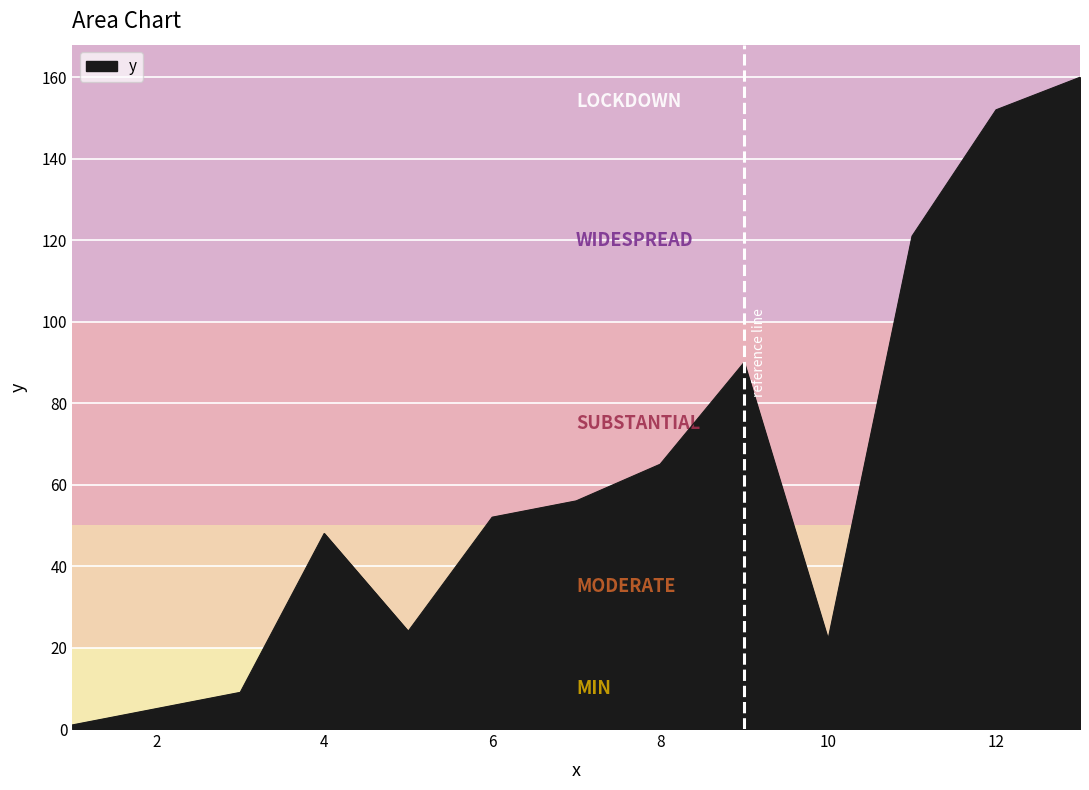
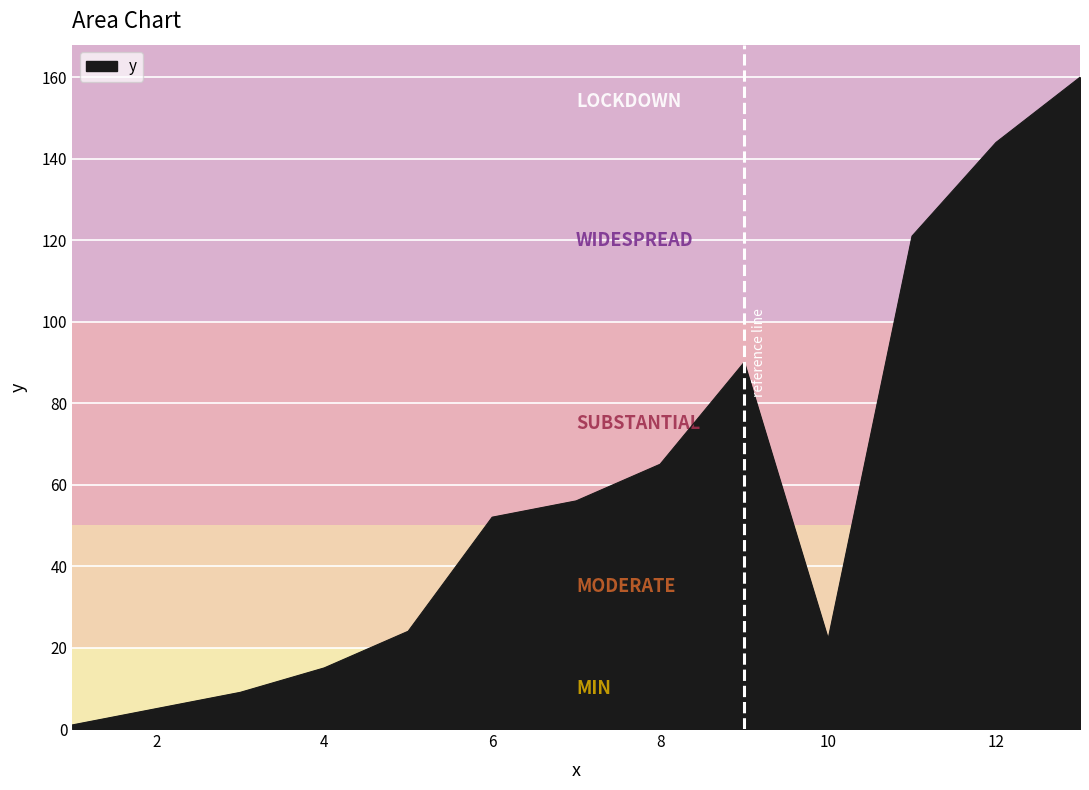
4: 48 -> 15
12: 152 -> 144
